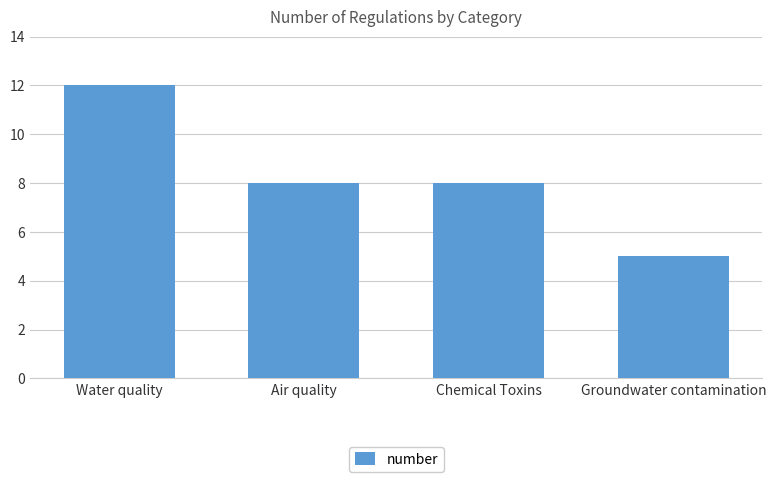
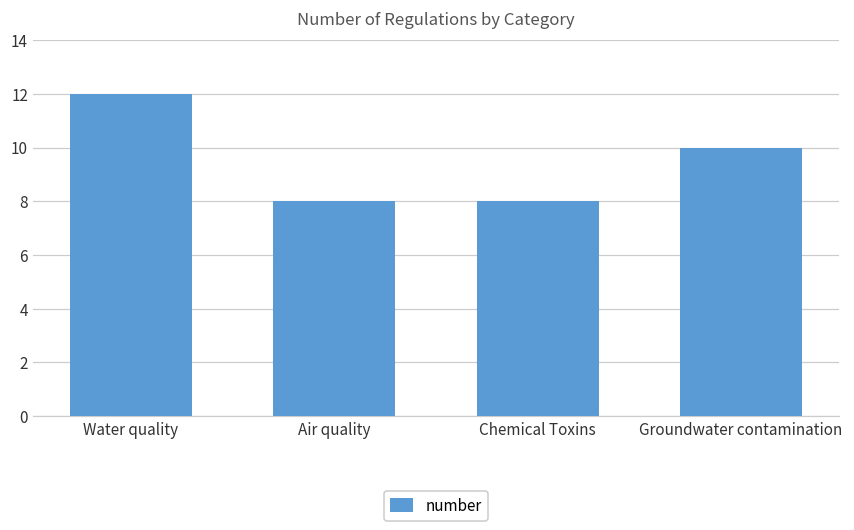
Groundwater contamination: 5 -> 10
